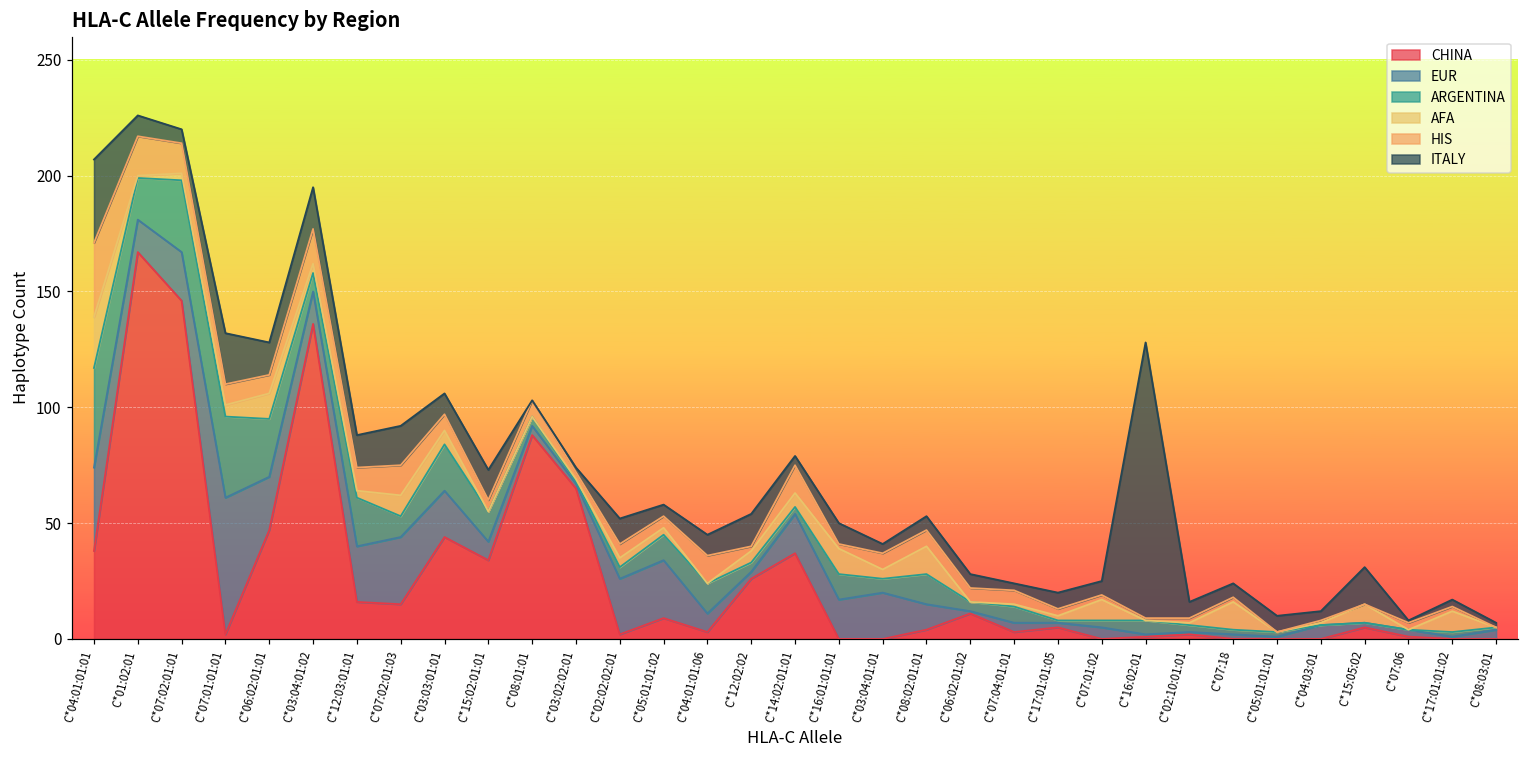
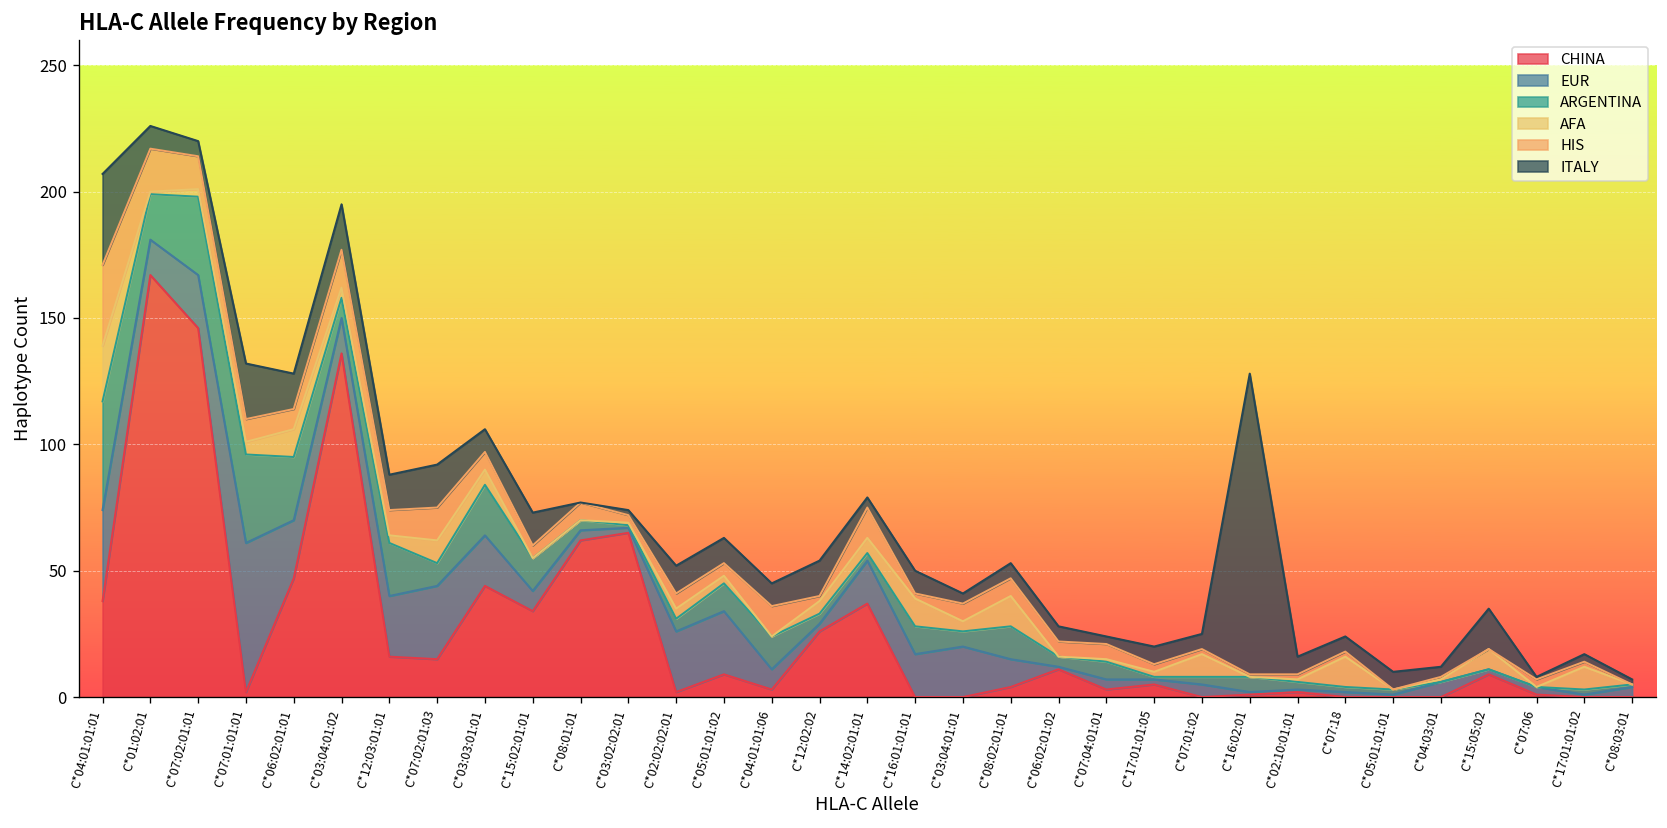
CHINA, C*08:01:01: 88 -> 62
ITALY, C*05:01:01:02: 5 -> 10
CHINA, C*15:05:02: 5 -> 9
